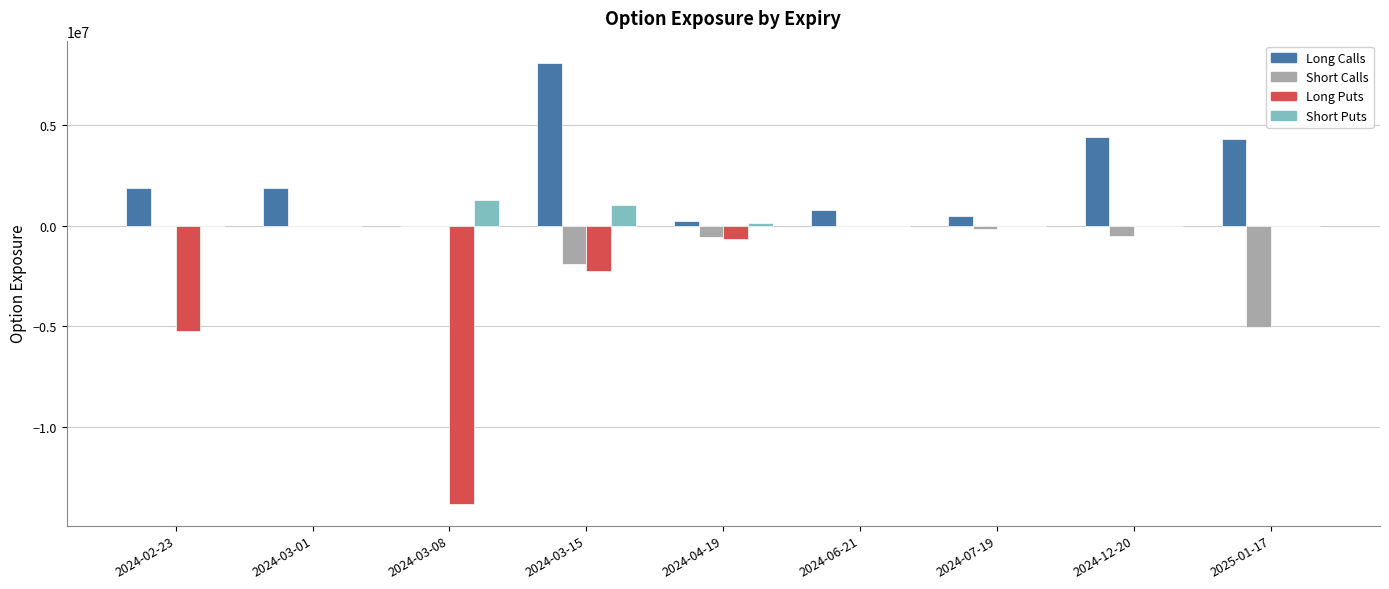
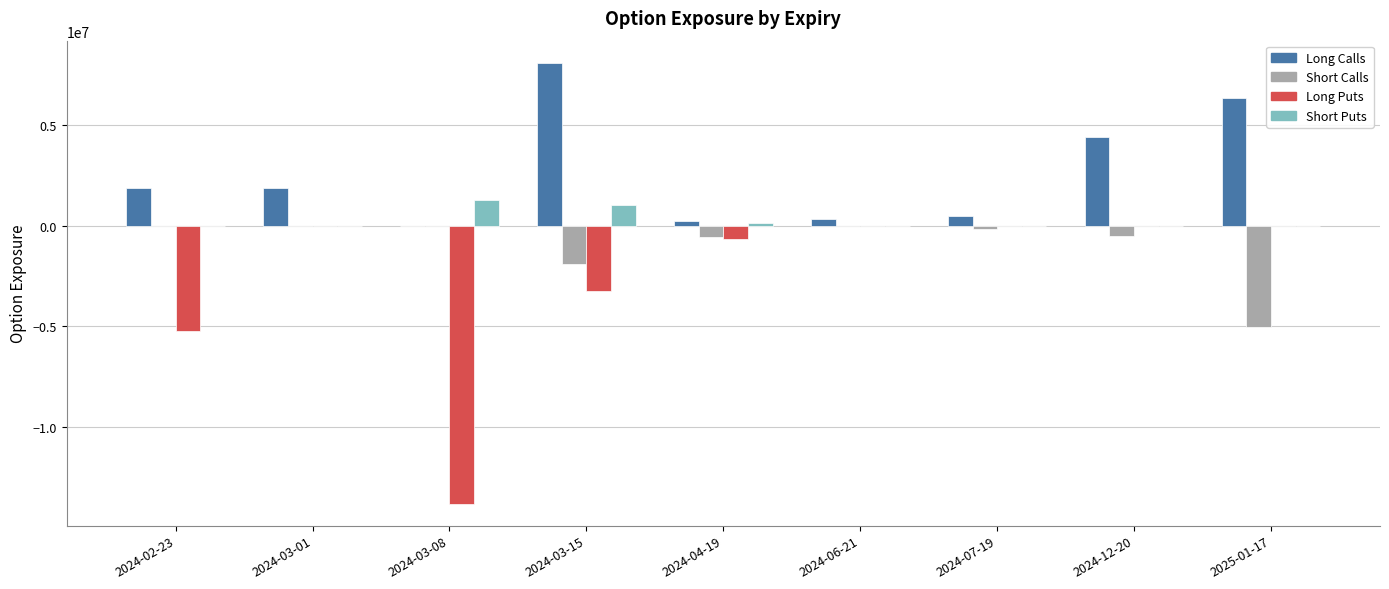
Long Puts, 2024-03-15: -2200000 -> -3300000
Long Calls, 2024-06-21: 800000 -> 300000
Long Calls, 2025-01-17: 4300000 -> 6300000
